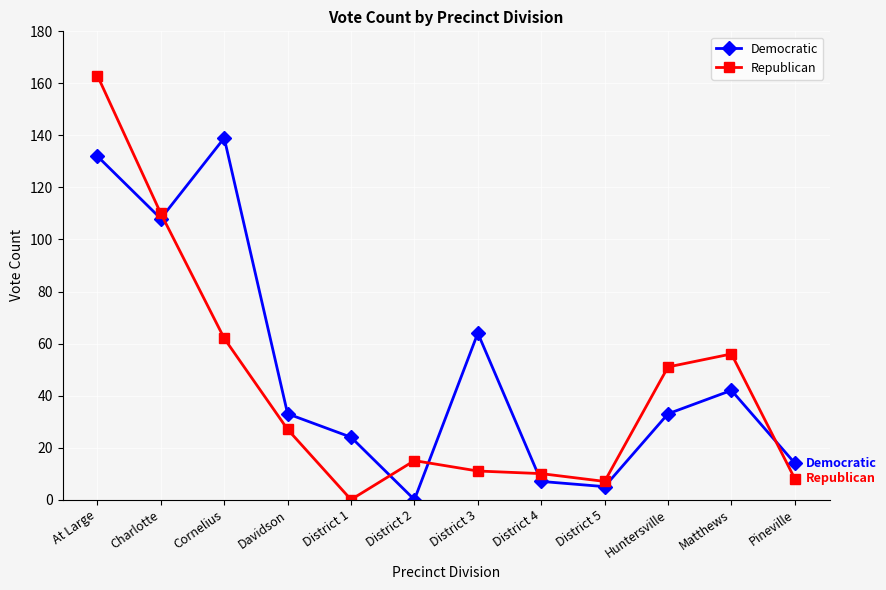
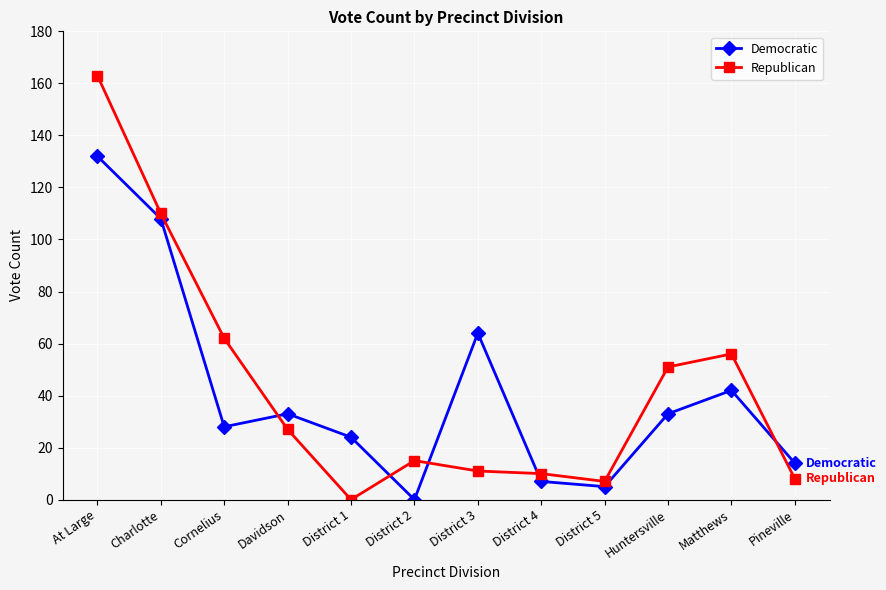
Democratic, Cornelius: 139 -> 28
